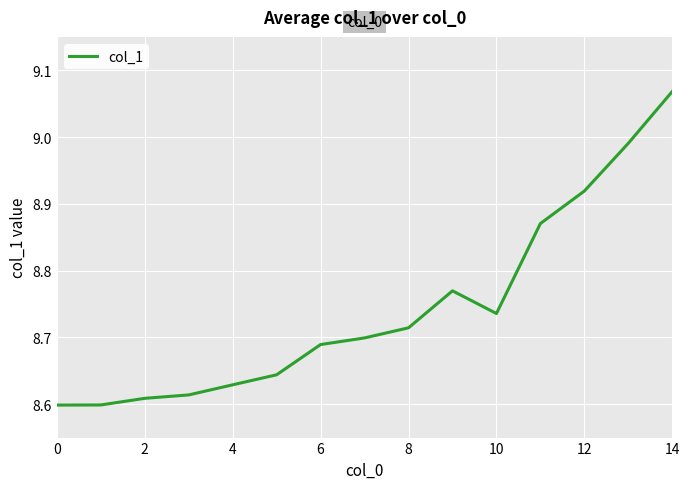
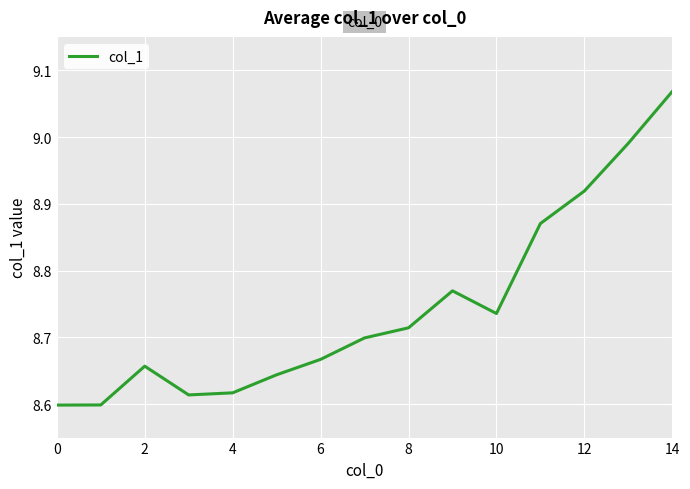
2: 8.61 -> 8.66
4: 8.63 -> 8.62
6: 8.69 -> 8.67
